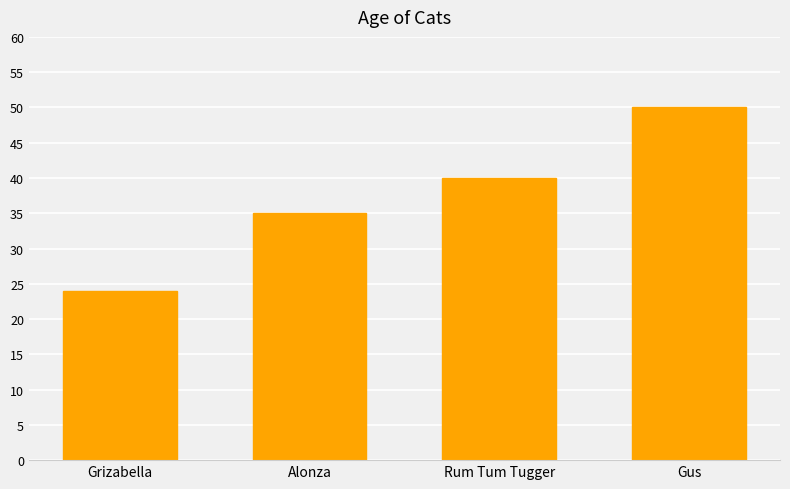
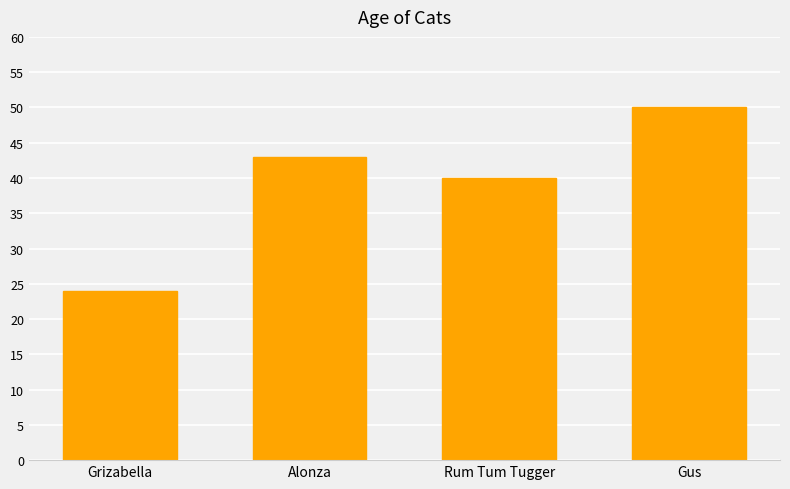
Alonza: 35 -> 43
